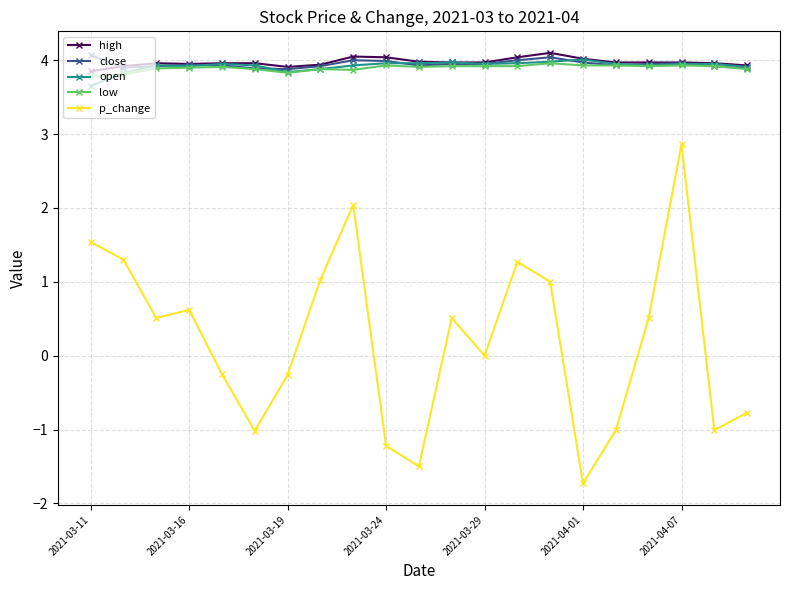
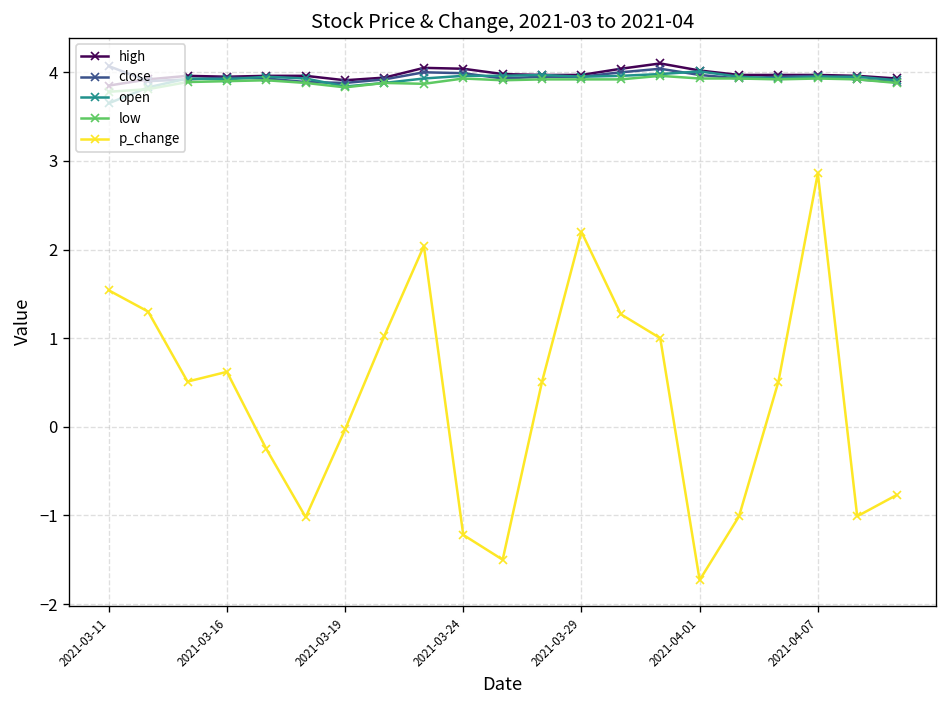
p_change, 2021-03-19: -0.3 -> 0.0
p_change, 2021-03-29: 0.0 -> 2.2
